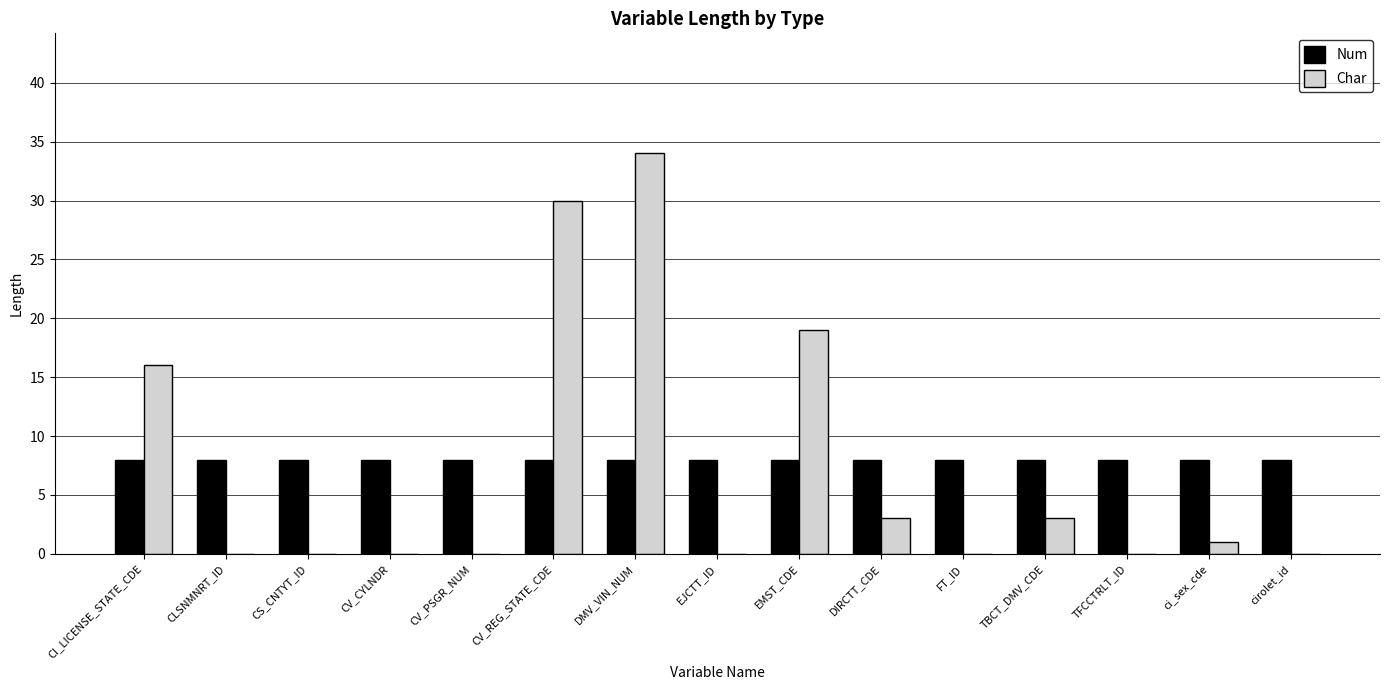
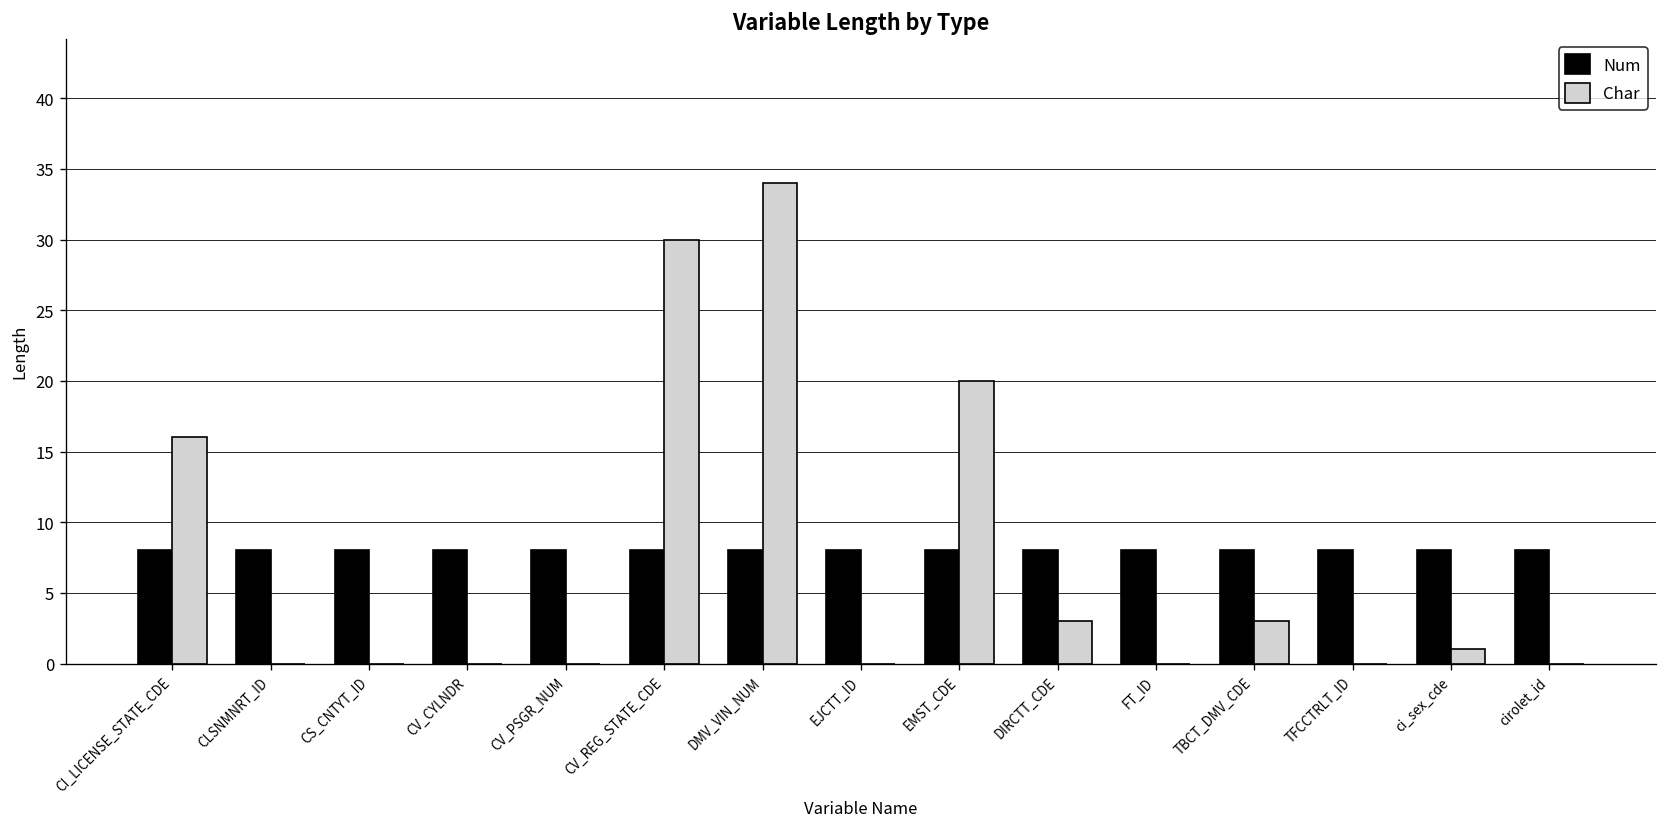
Char, EMST_CDE: 19 -> 20
